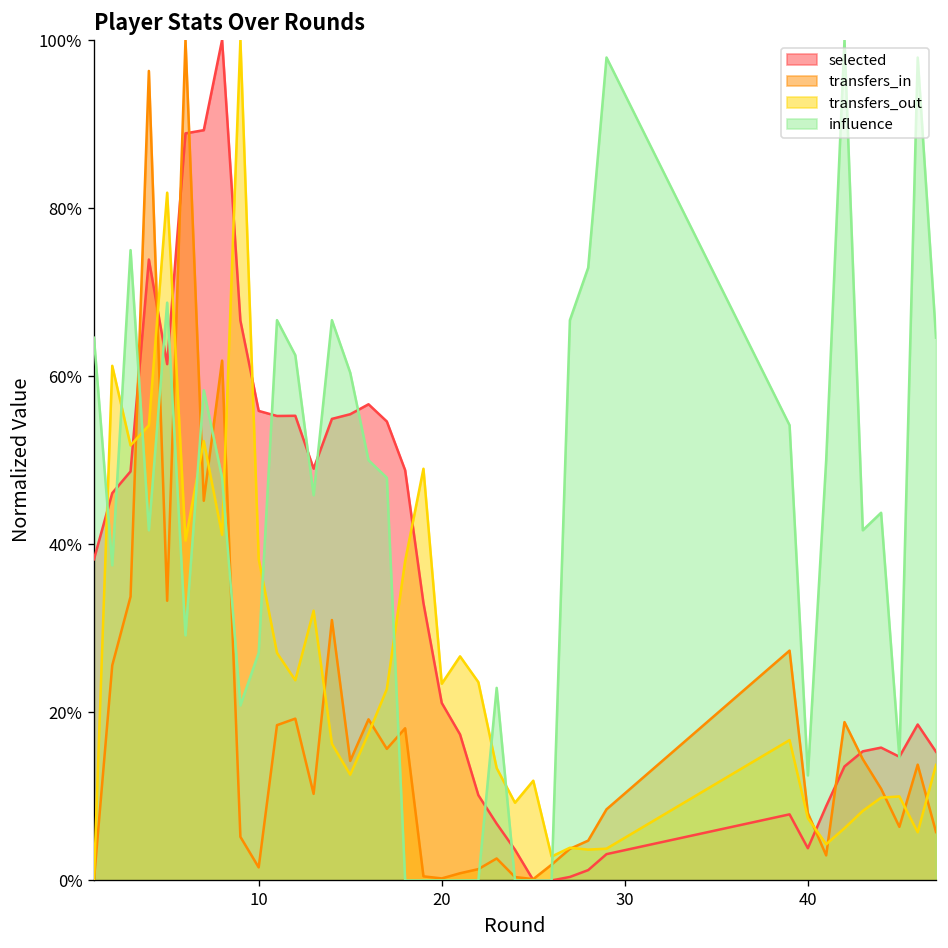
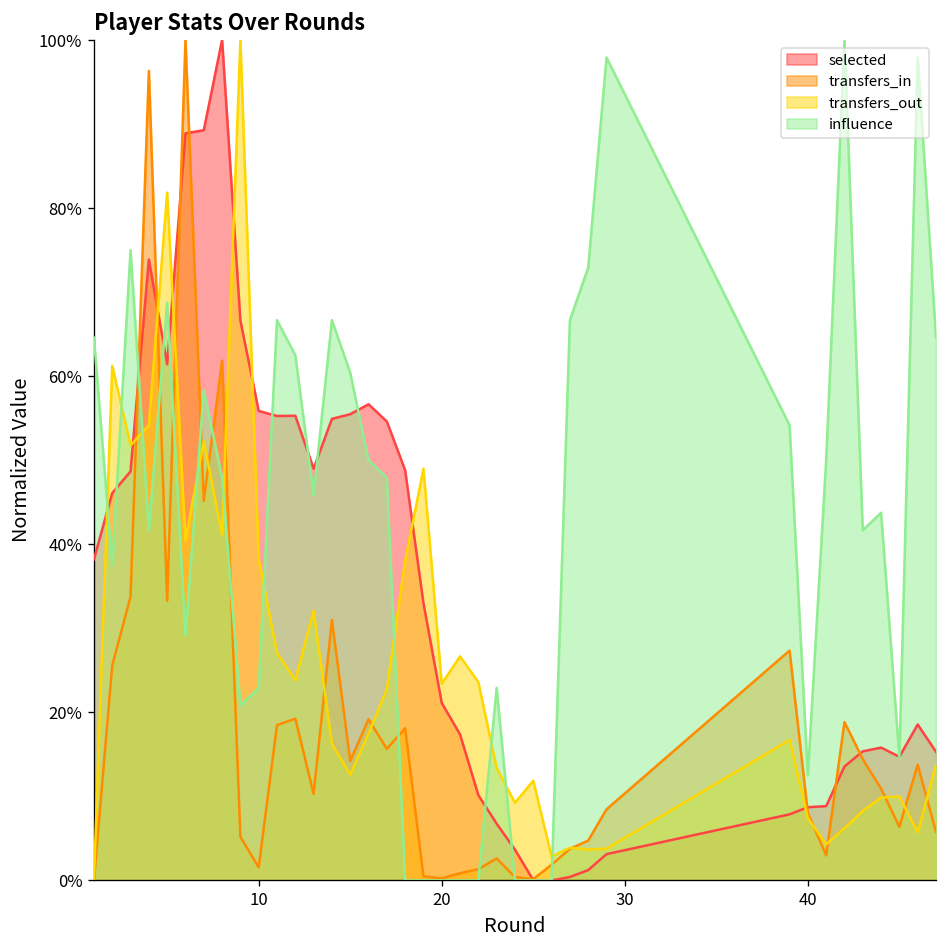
influence, 10: 27% -> 23%
selected, 40: 4% -> 9%
